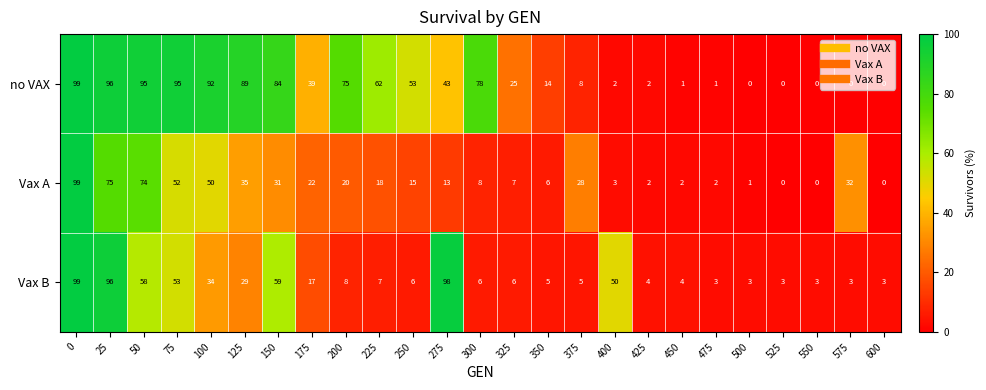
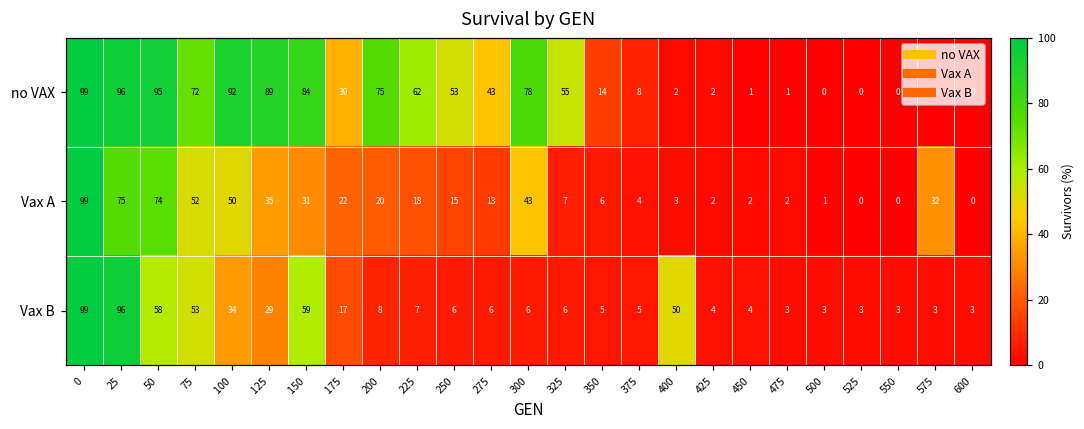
no VAX, 75: 95 -> 72
no VAX, 325: 25 -> 55
Vax A, 300: 8 -> 43
Vax A, 375: 28 -> 4
Vax B, 275: 98 -> 6
